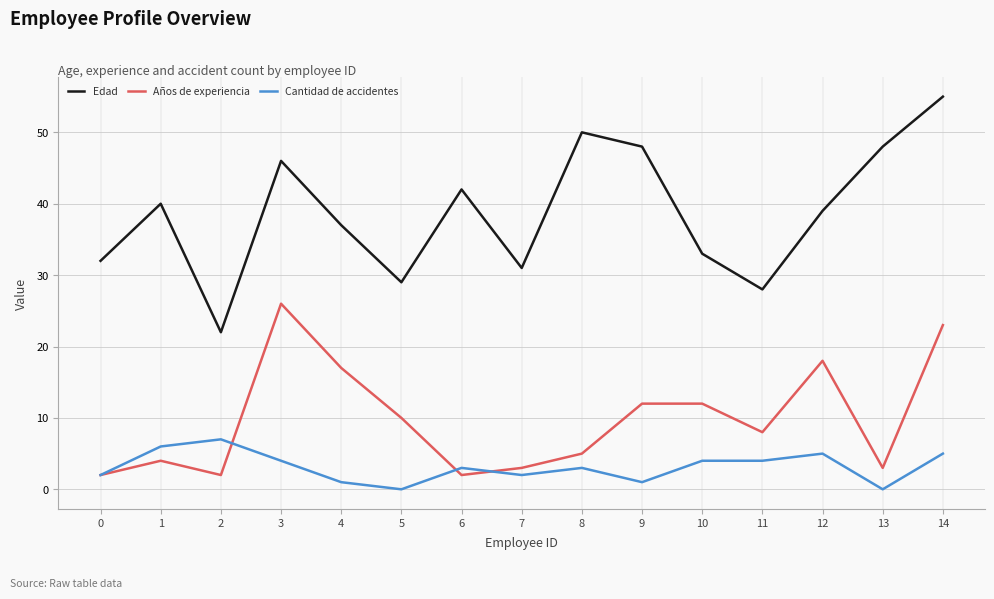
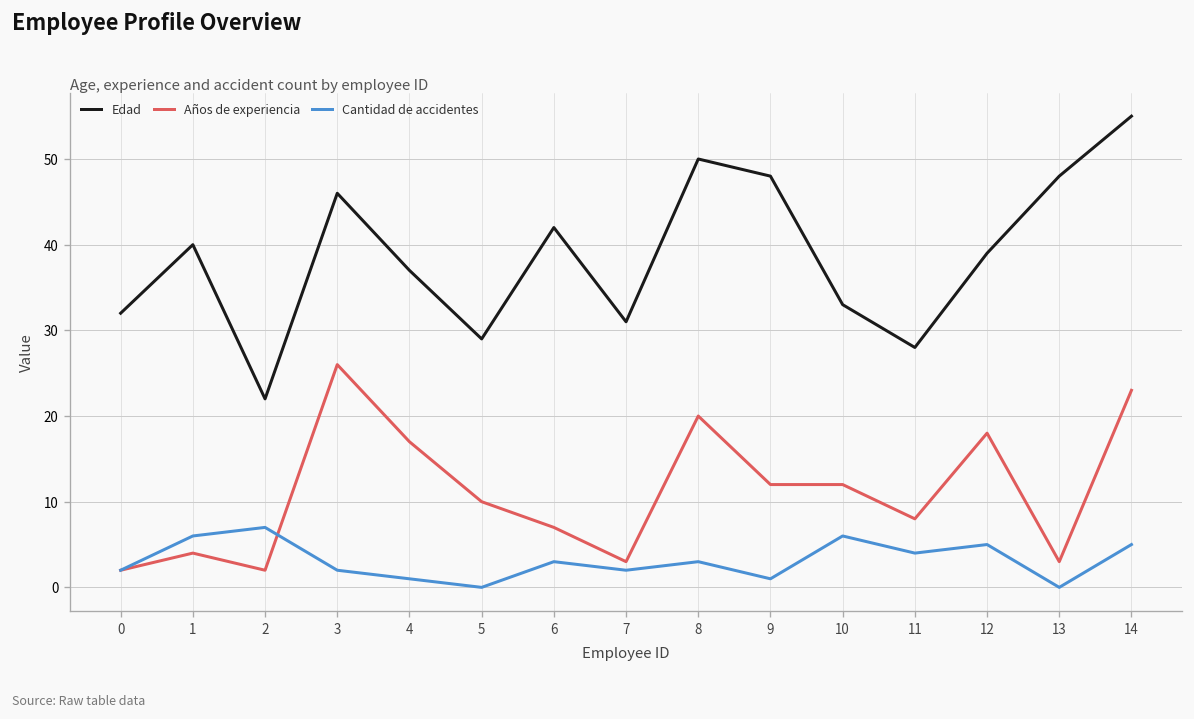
Cantidad de accidentes, 3: 4 -> 2
Años de experiencia, 6: 2 -> 7
Años de experiencia, 8: 5 -> 20
Cantidad de accidentes, 10: 4 -> 6
